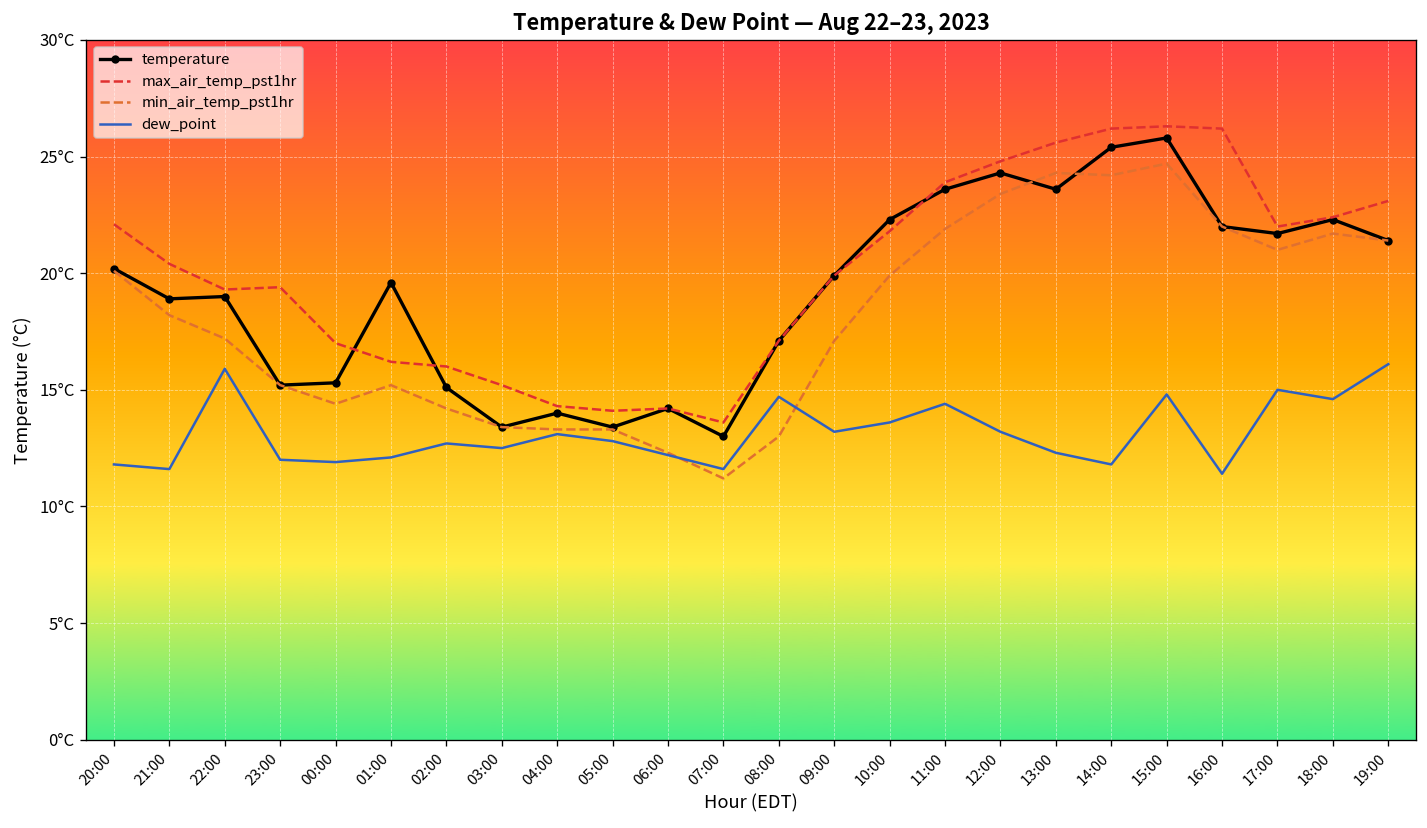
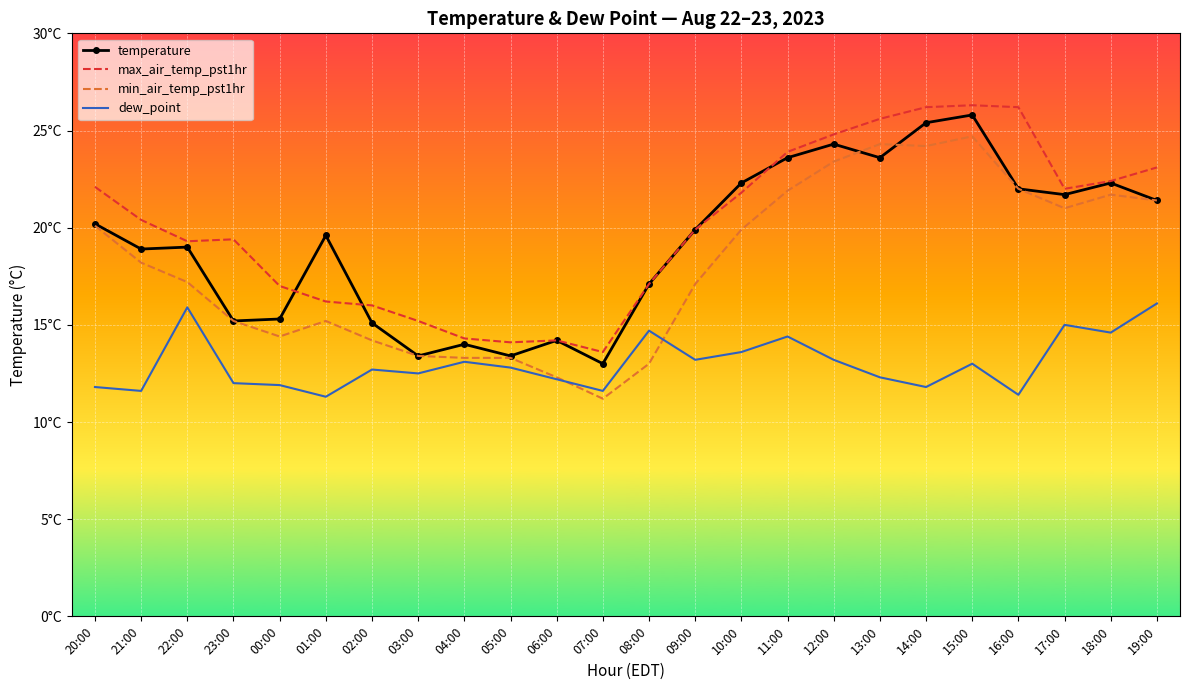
dew_point, 01:00: 12.1°C -> 11.3°C
dew_point, 15:00: 14.8°C -> 13.0°C
